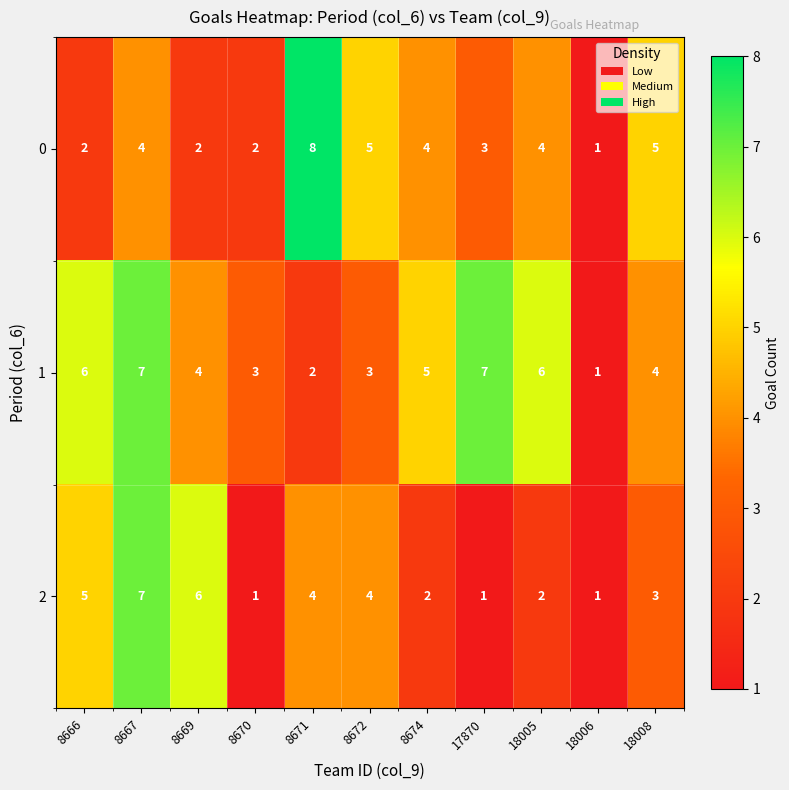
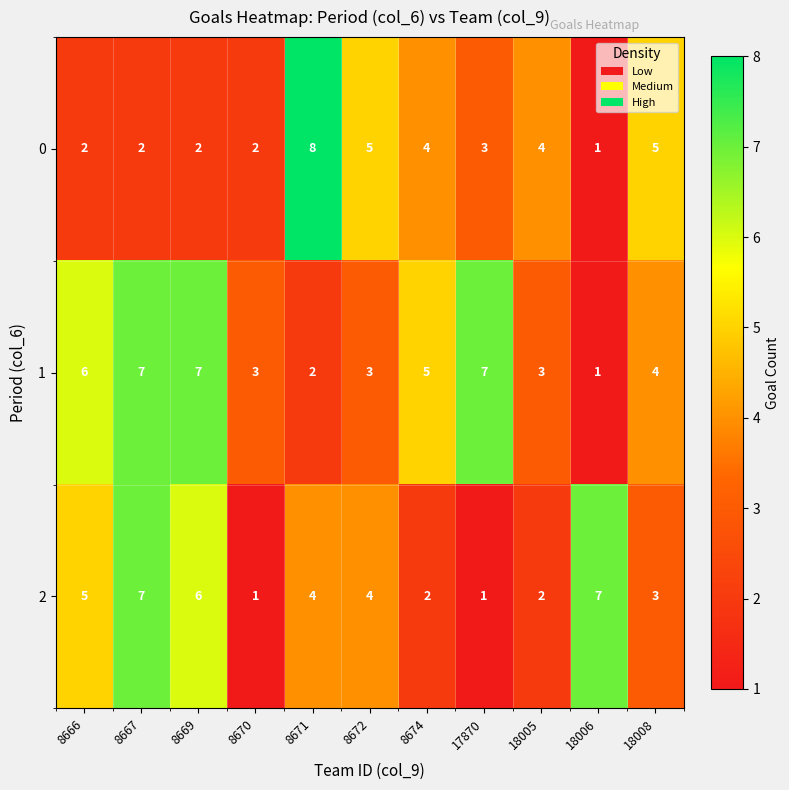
0, 8667: 4 -> 2
1, 8669: 4 -> 7
1, 18005: 6 -> 3
2, 18006: 1 -> 7
